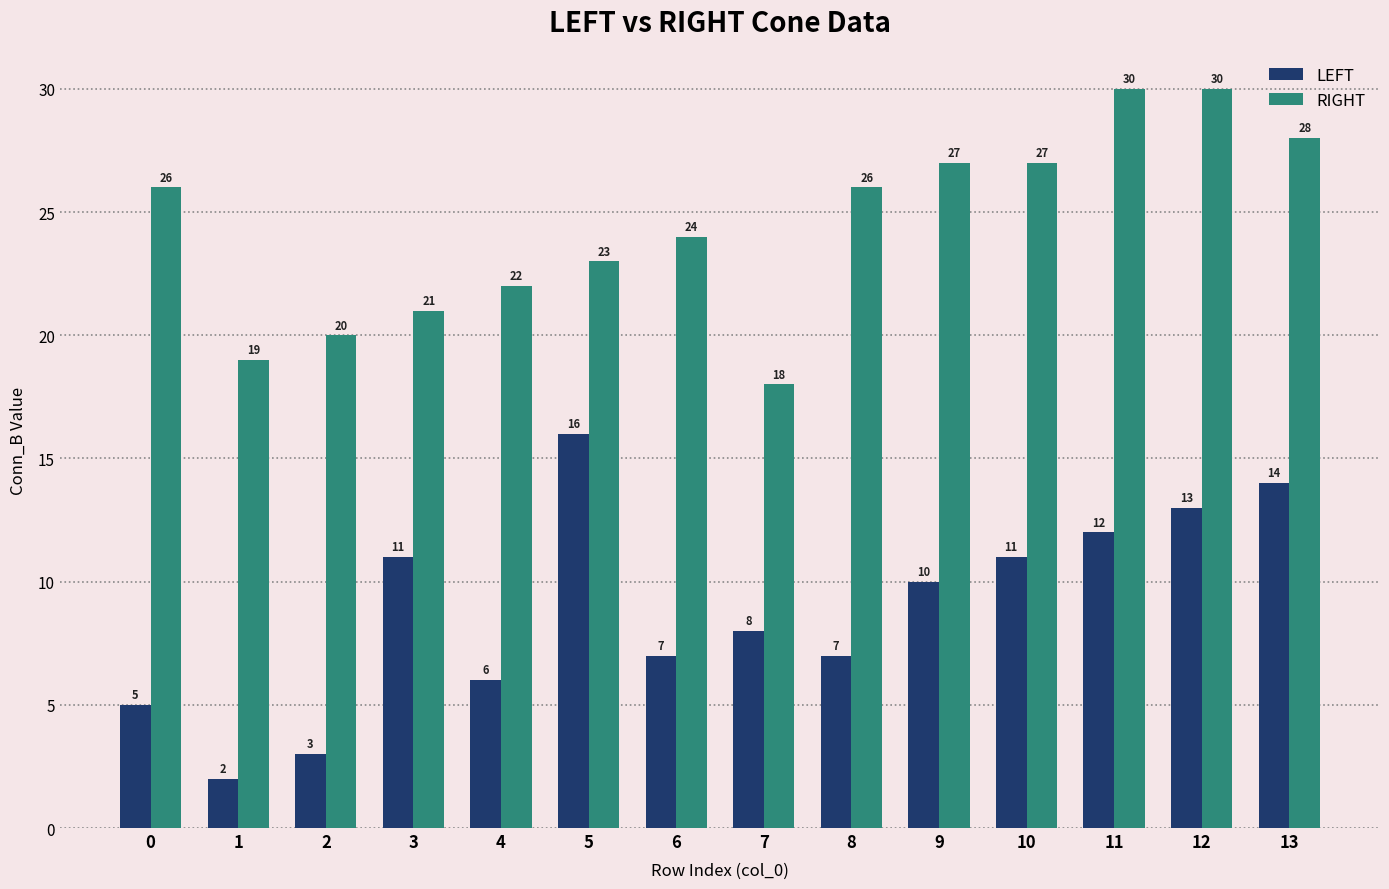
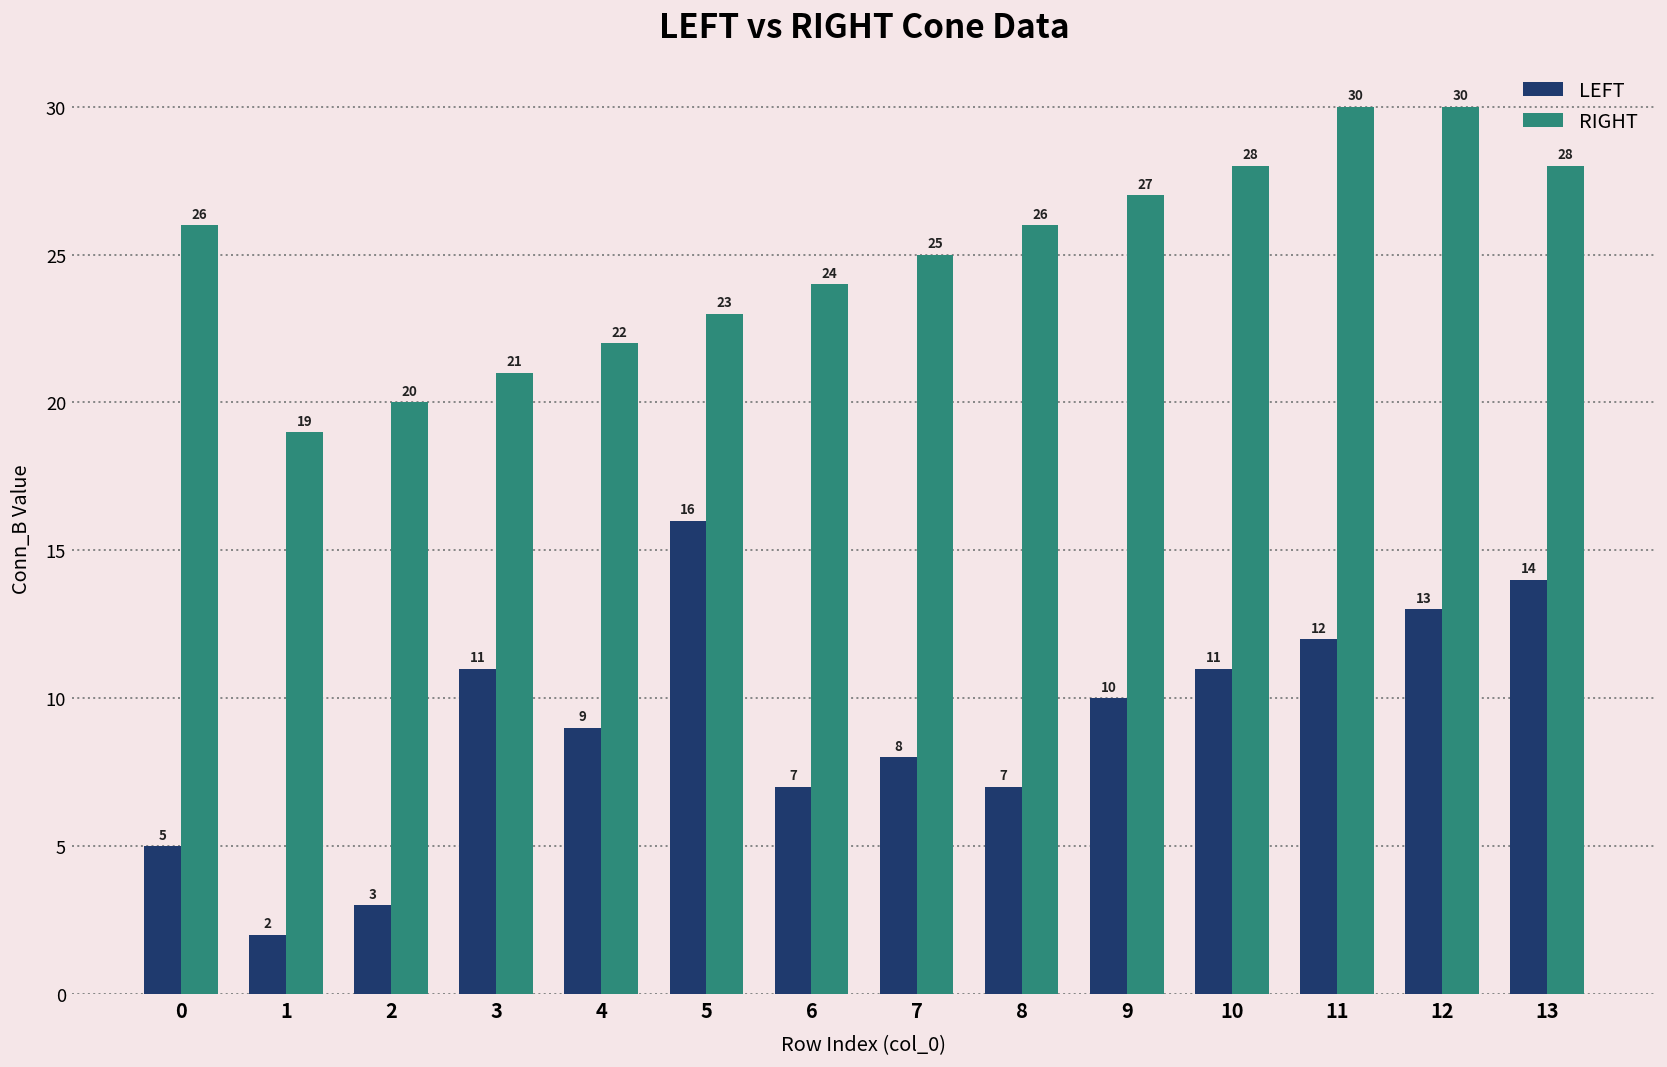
LEFT, 4: 6 -> 9
RIGHT, 7: 18 -> 25
RIGHT, 10: 27 -> 28
